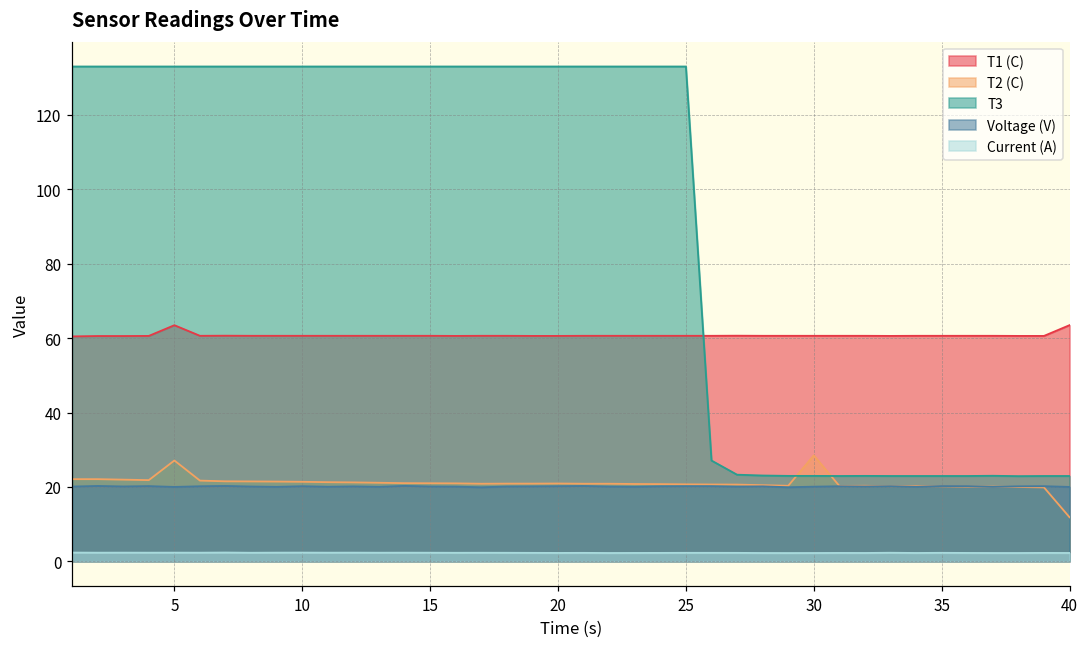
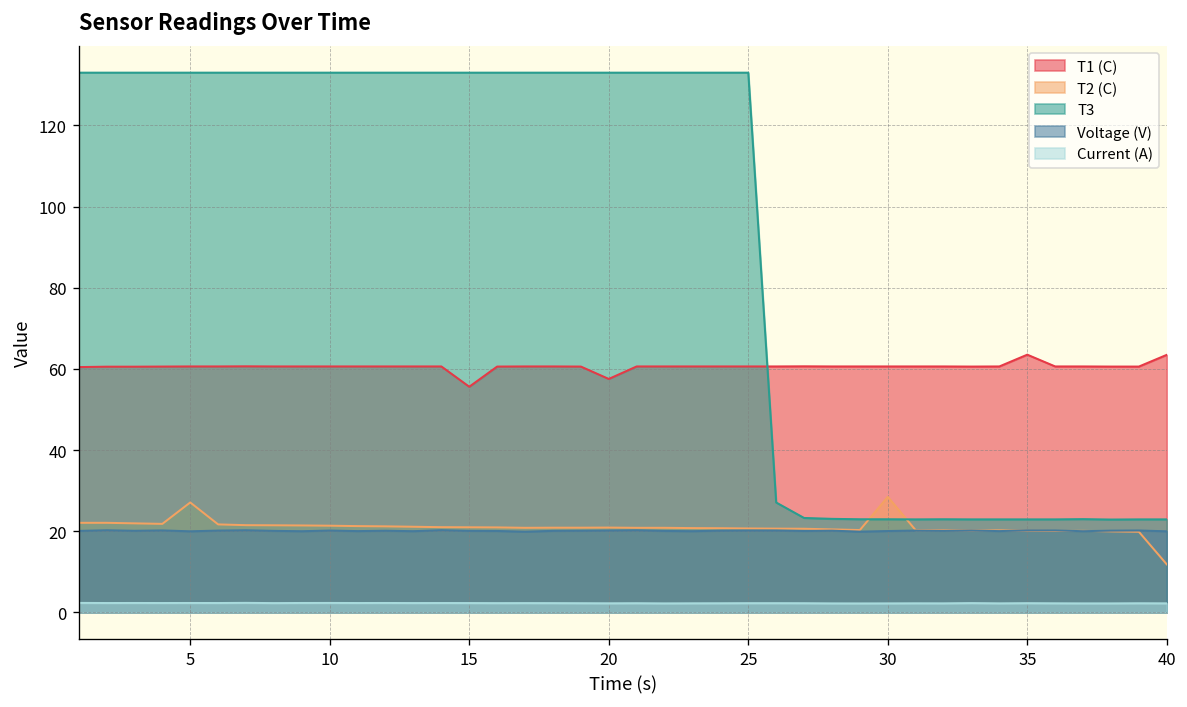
T1 (C), 5: 63 -> 61
T1 (C), 15: 61 -> 56
T1 (C), 20: 61 -> 58
T1 (C), 35: 61 -> 64
